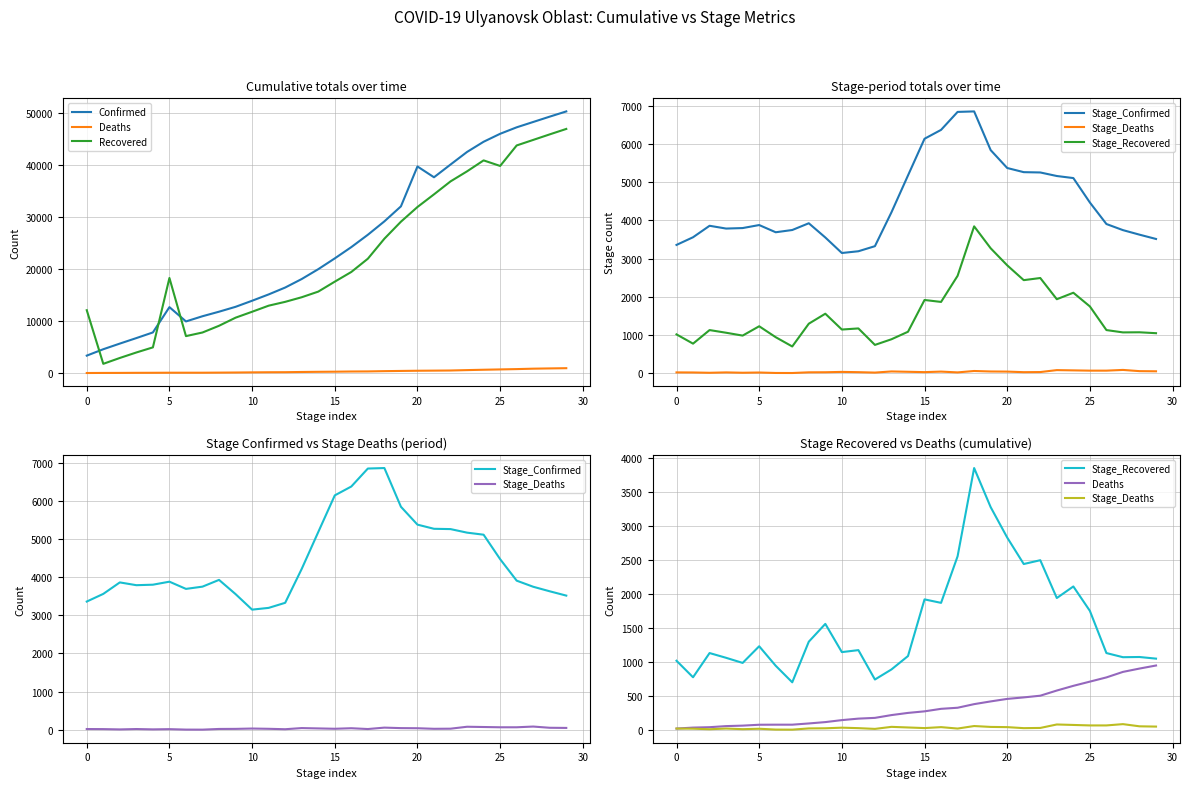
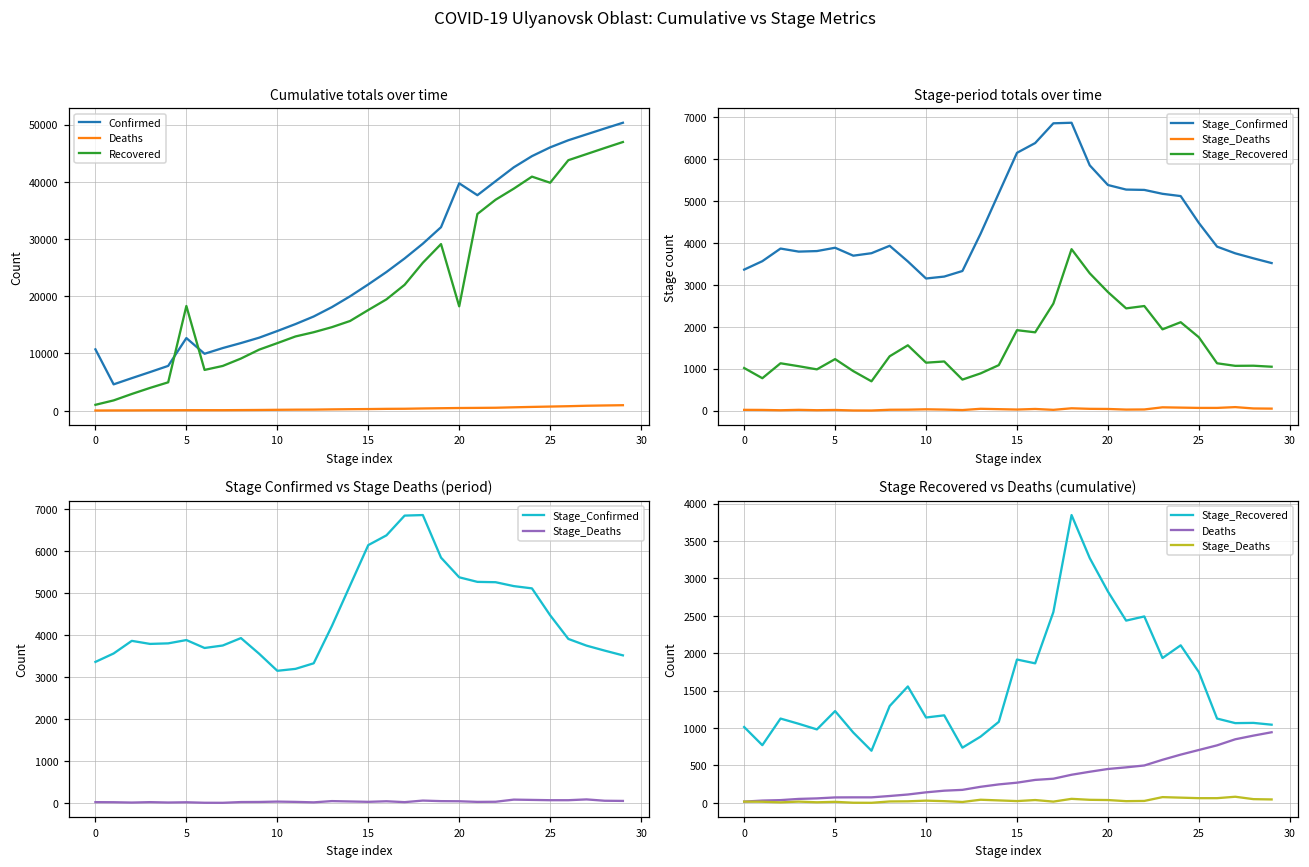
Cumulative totals over time, Confirmed, 0: 3000 -> 11000
Cumulative totals over time, Recovered, 0: 12000 -> 1000
Cumulative totals over time, Recovered, 20: 32000 -> 18000
